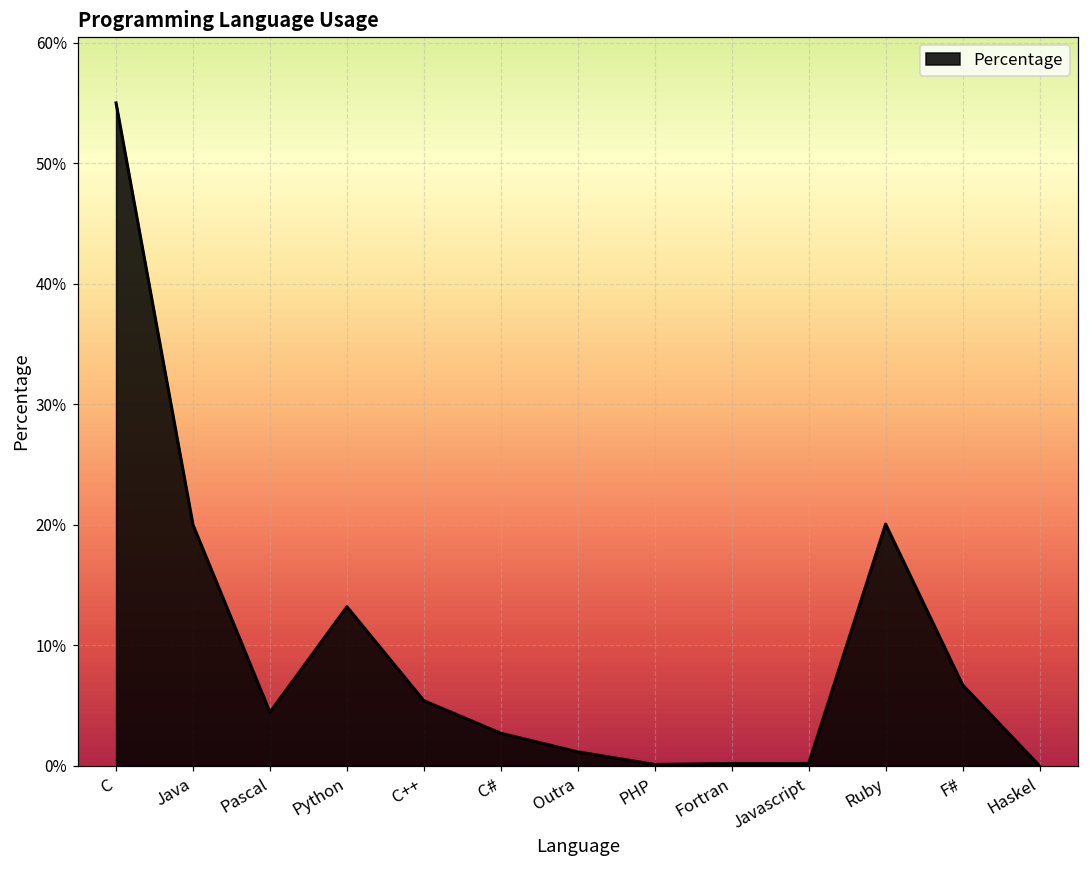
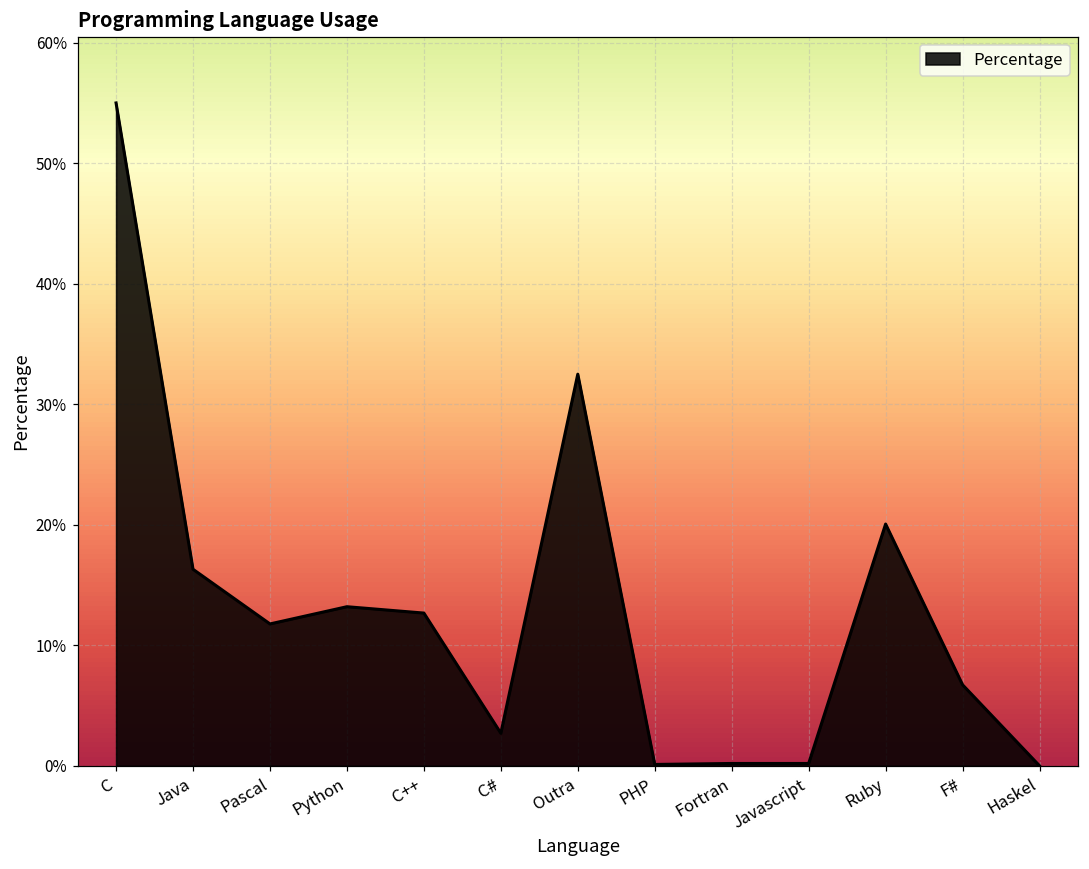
Java: 20.0% -> 16.3%
Pascal: 4.5% -> 11.8%
C++: 5.4% -> 12.7%
Outra: 1.2% -> 32.5%
